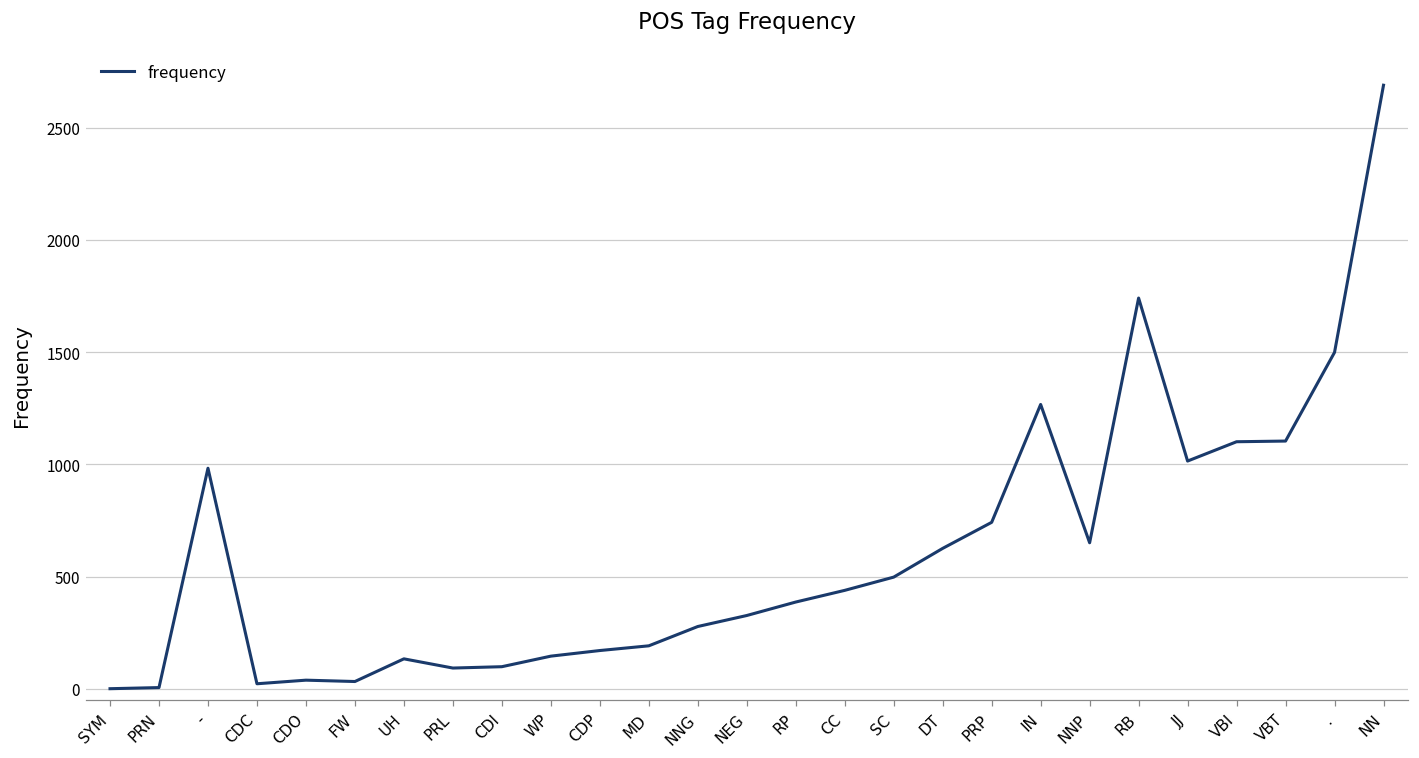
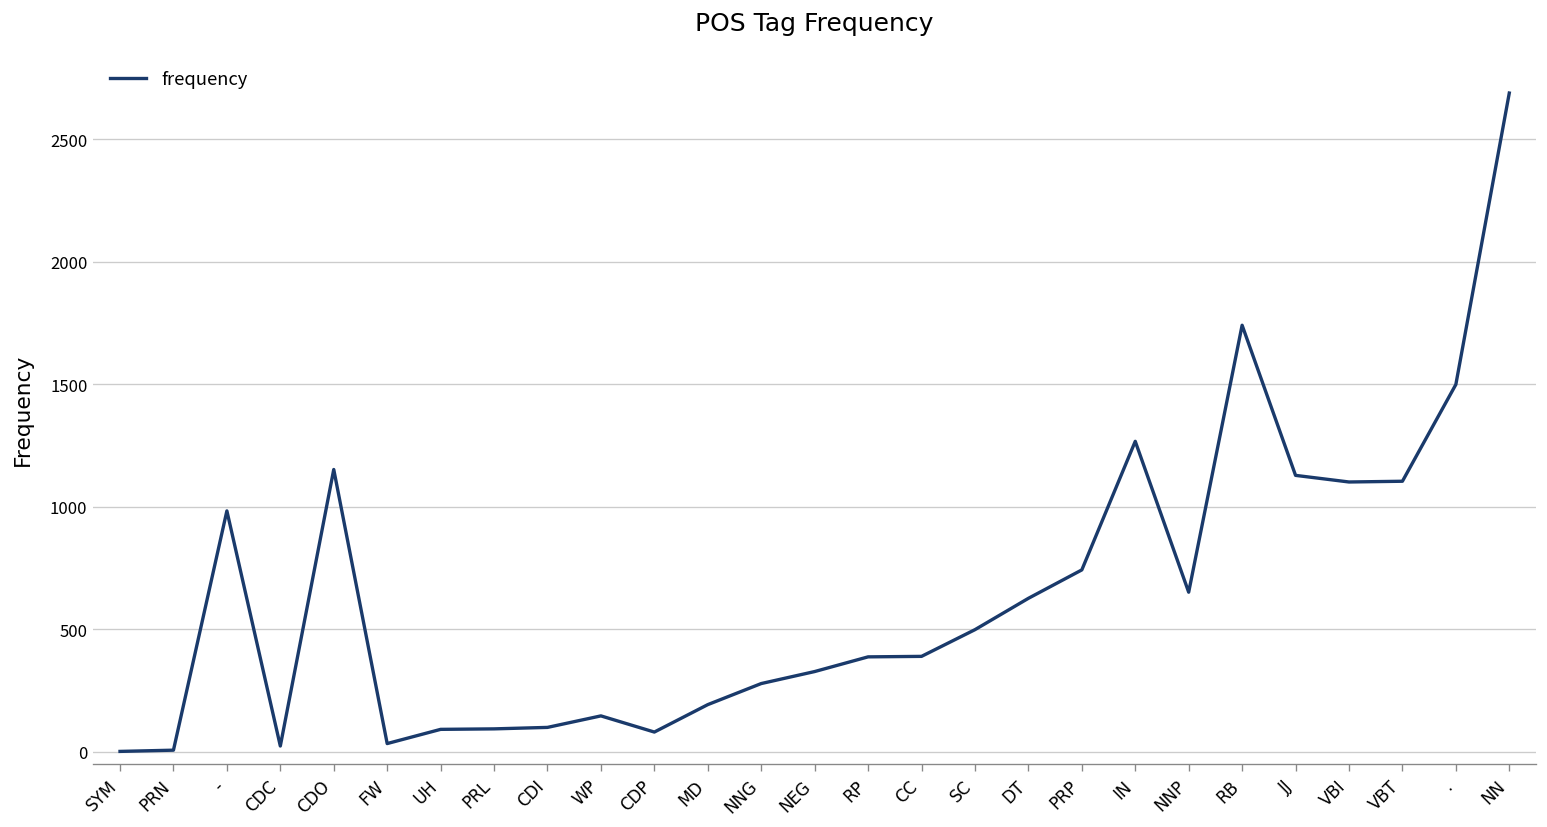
CDO: 40 -> 1150
UH: 130 -> 90
CDP: 170 -> 80
CC: 440 -> 390
JJ: 1020 -> 1130
